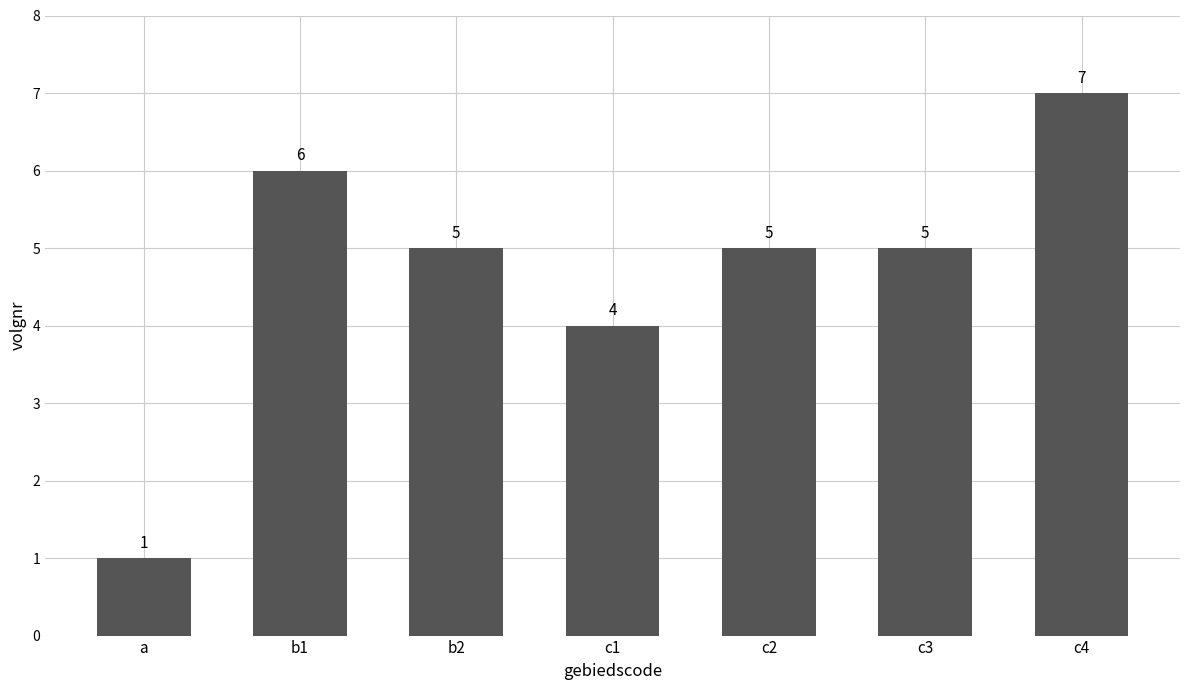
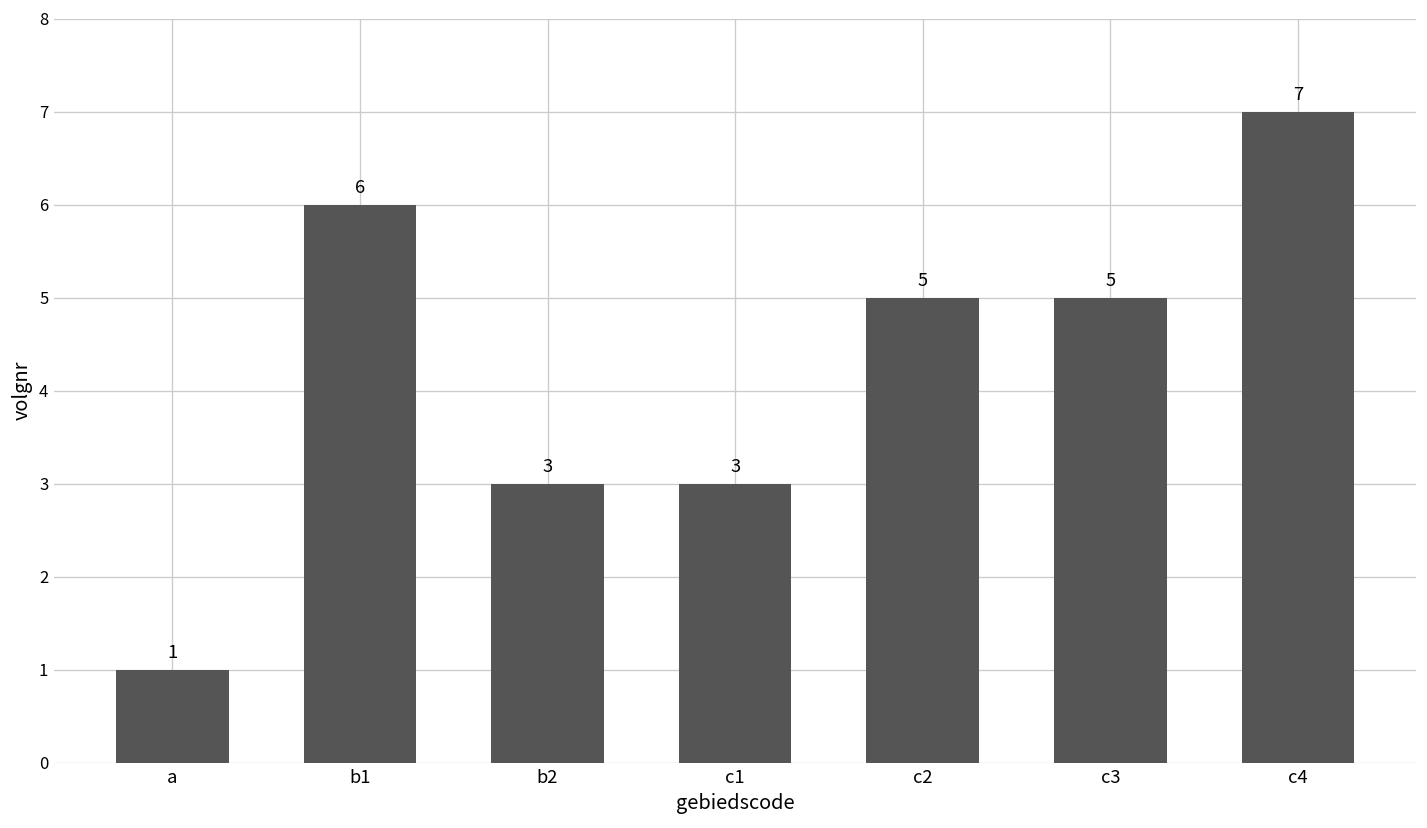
b2: 5 -> 3
c1: 4 -> 3
